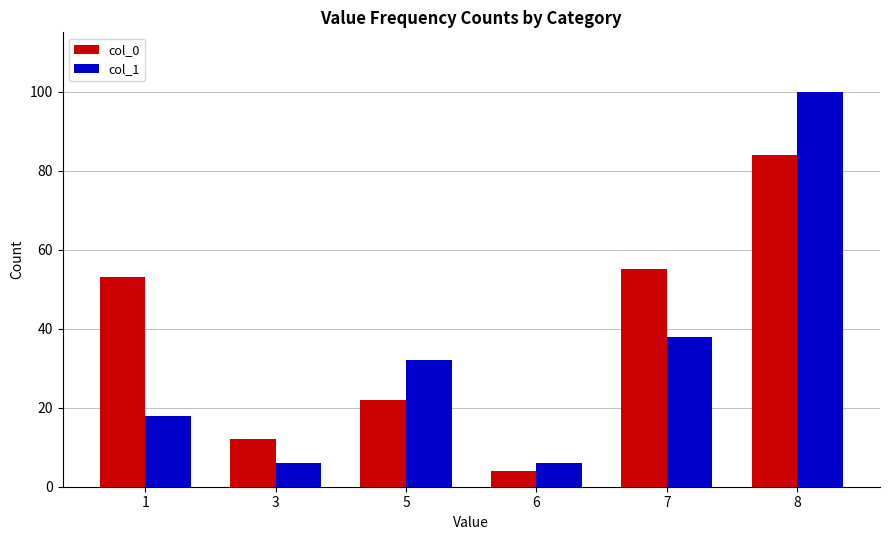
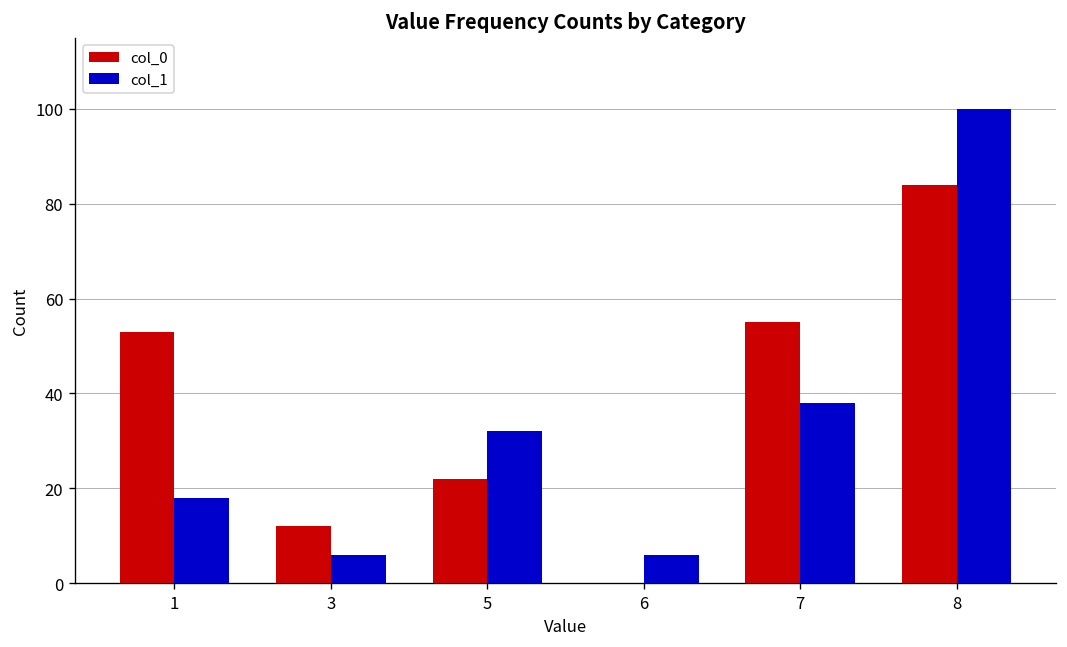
col_0, 6: 4 -> 0
